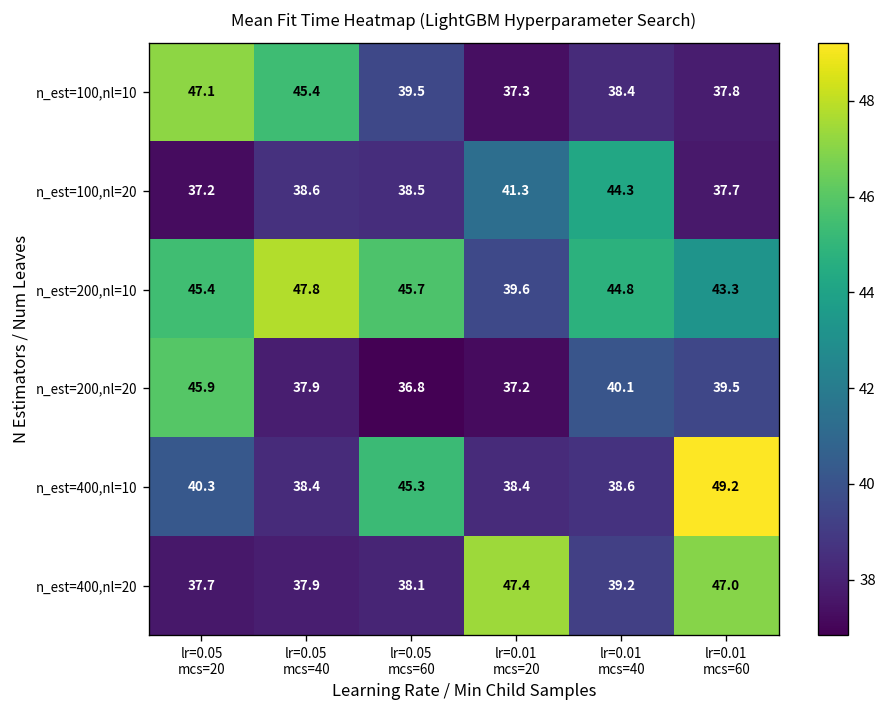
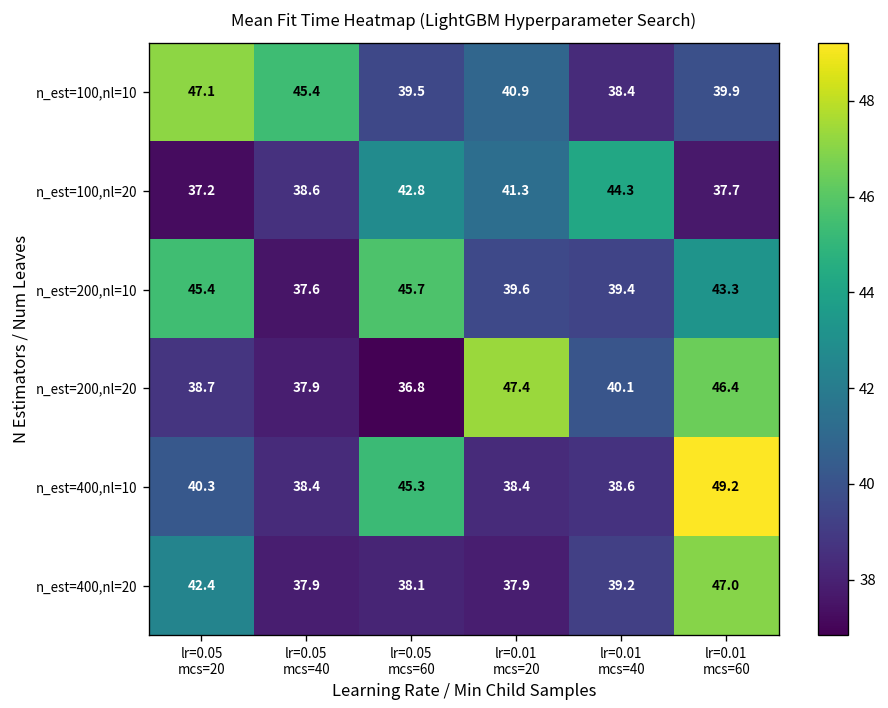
n_est=100,nl=10, lr=0.01 mcs=20: 37.3 -> 40.9
n_est=100,nl=10, lr=0.01 mcs=60: 37.8 -> 39.9
n_est=100,nl=20, lr=0.05 mcs=60: 38.5 -> 42.8
n_est=200,nl=10, lr=0.05 mcs=40: 47.8 -> 37.6
n_est=200,nl=10, lr=0.01 mcs=40: 44.8 -> 39.4
n_est=200,nl=20, lr=0.05 mcs=20: 45.9 -> 38.7
n_est=200,nl=20, lr=0.01 mcs=20: 37.2 -> 47.4
n_est=200,nl=20, lr=0.01 mcs=60: 39.5 -> 46.4
n_est=400,nl=20, lr=0.05 mcs=20: 37.7 -> 42.4
n_est=400,nl=20, lr=0.01 mcs=20: 47.4 -> 37.9
